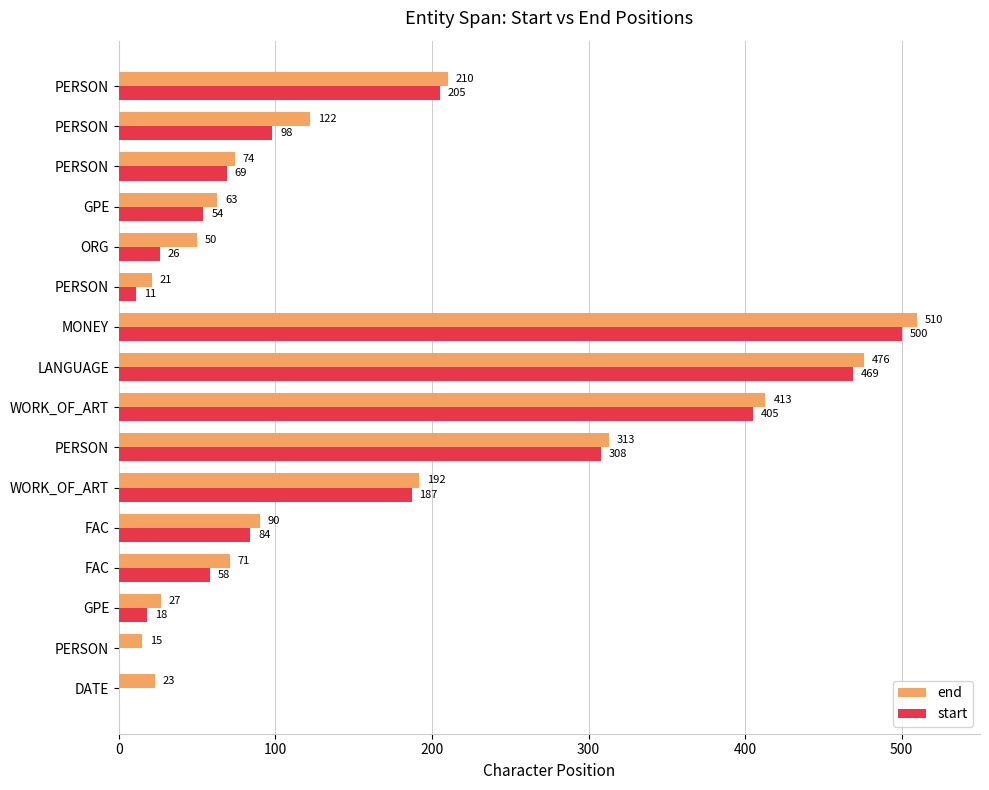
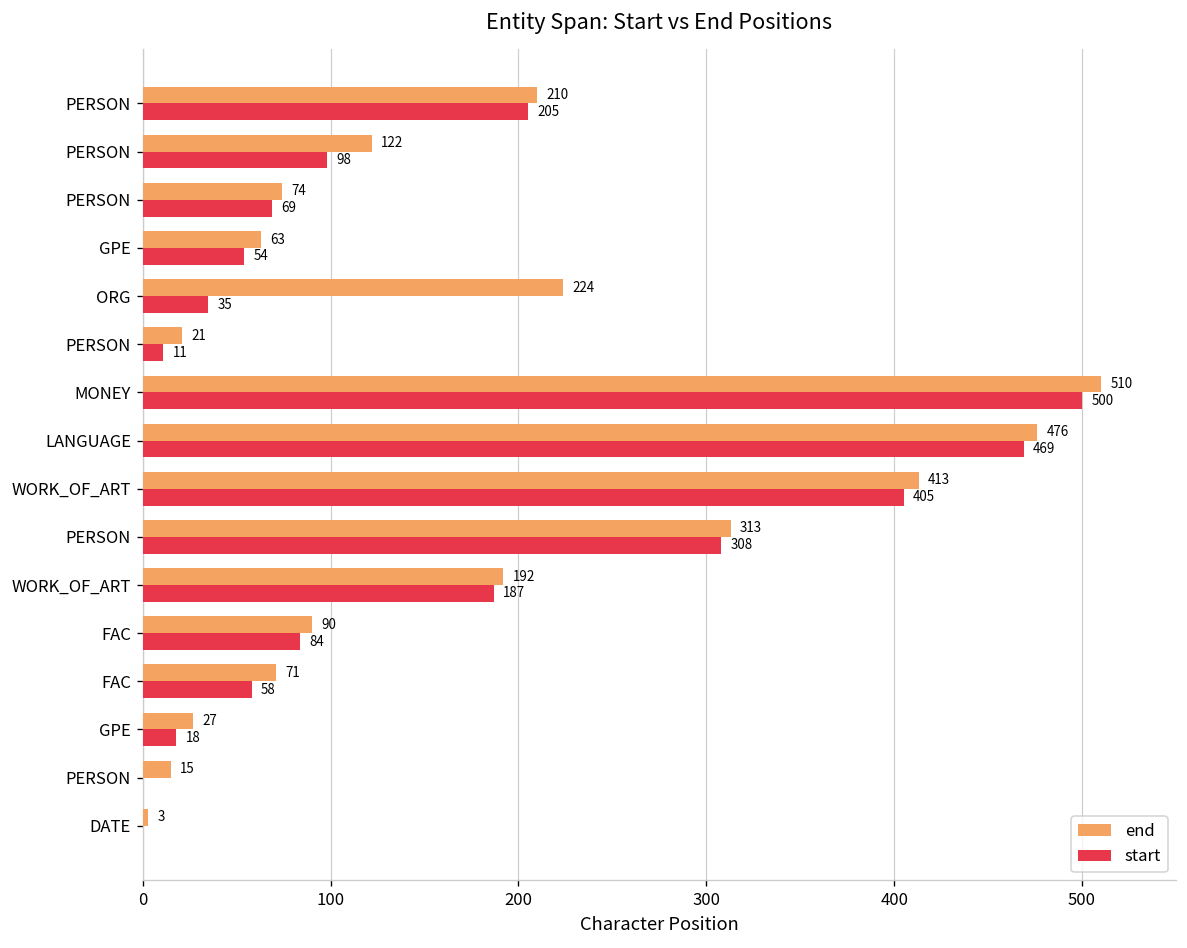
end, ORG: 50 -> 224
start, ORG: 26 -> 35
end, DATE: 23 -> 3
